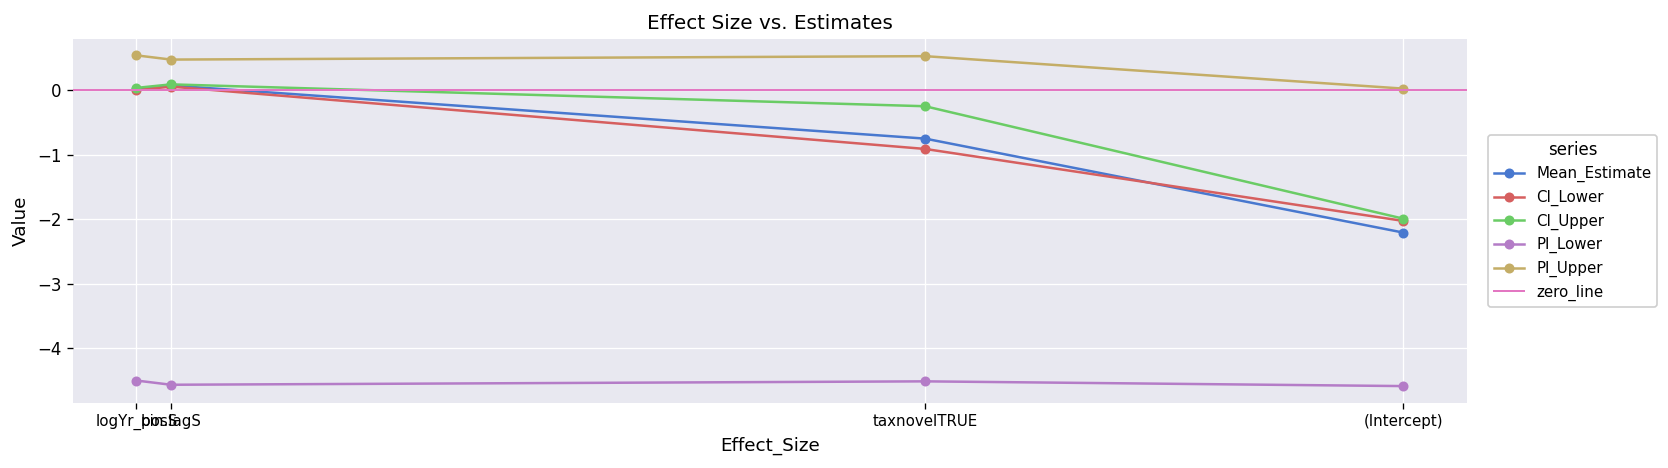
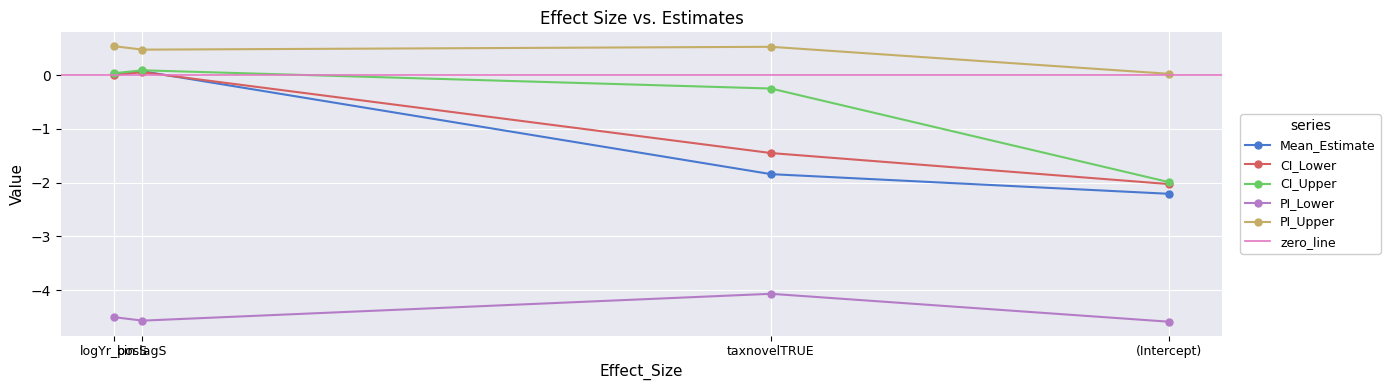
Mean_Estimate, taxnovelTRUE: -0.8 -> -1.8
CI_Lower, taxnovelTRUE: -0.9 -> -1.5
PI_Lower, taxnovelTRUE: -4.5 -> -4.1
